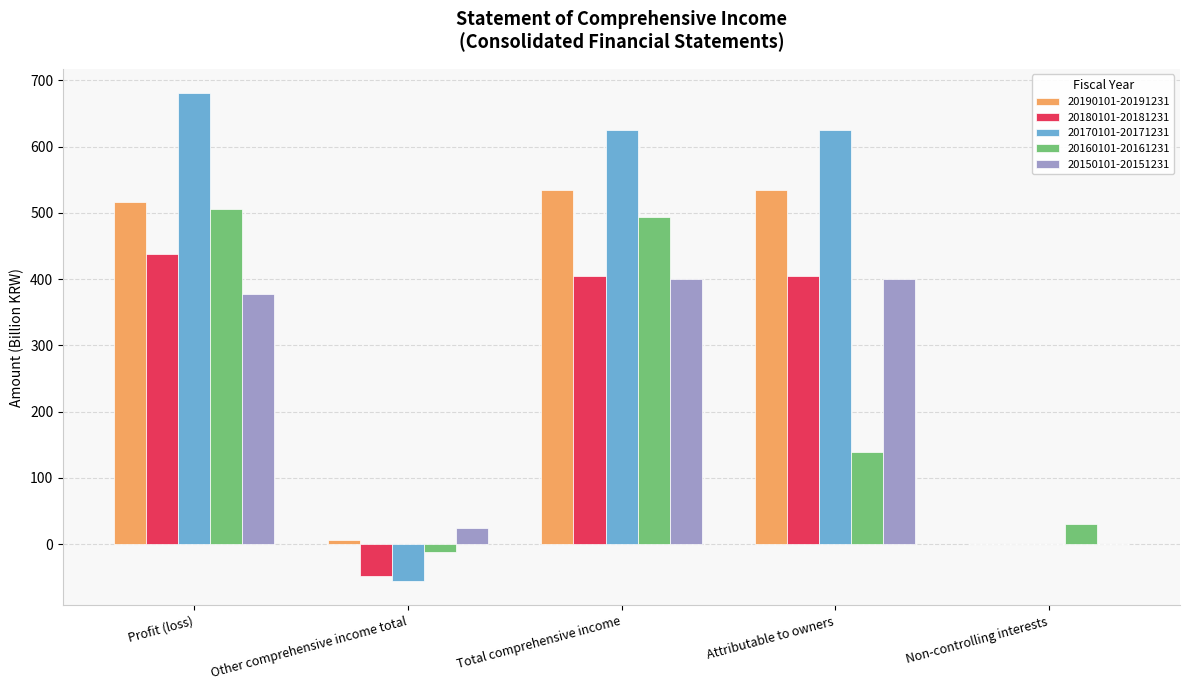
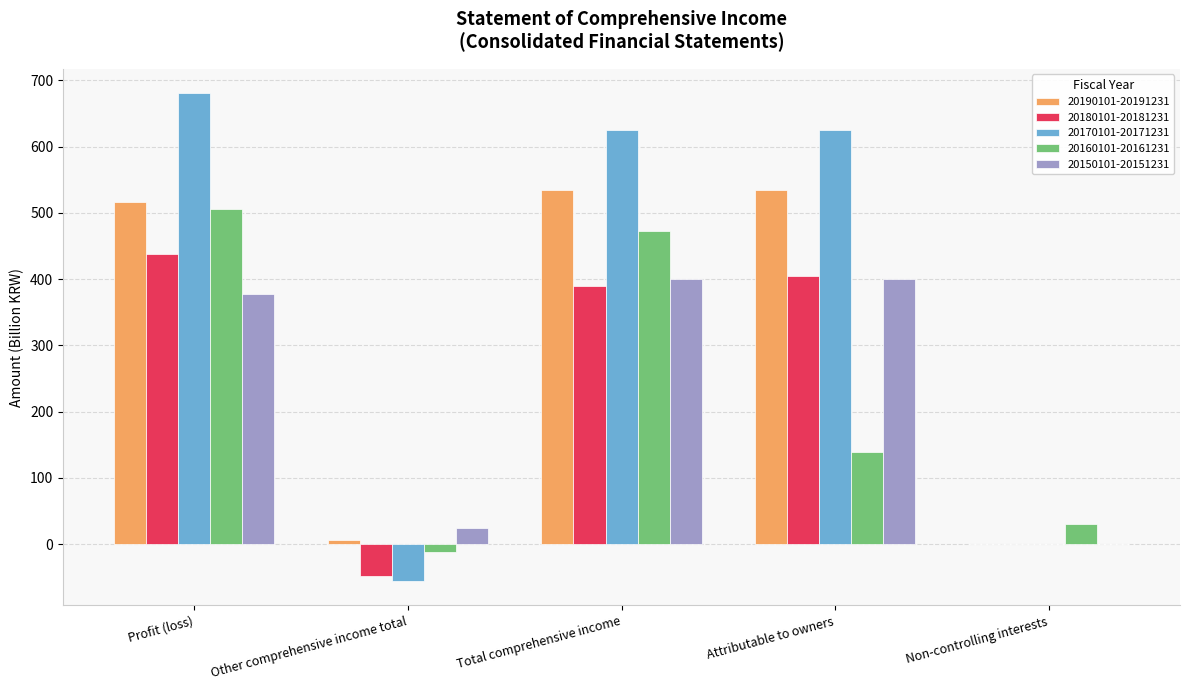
20180101-20181231, Total comprehensive income: 400 -> 390
20160101-20161231, Total comprehensive income: 490 -> 470
